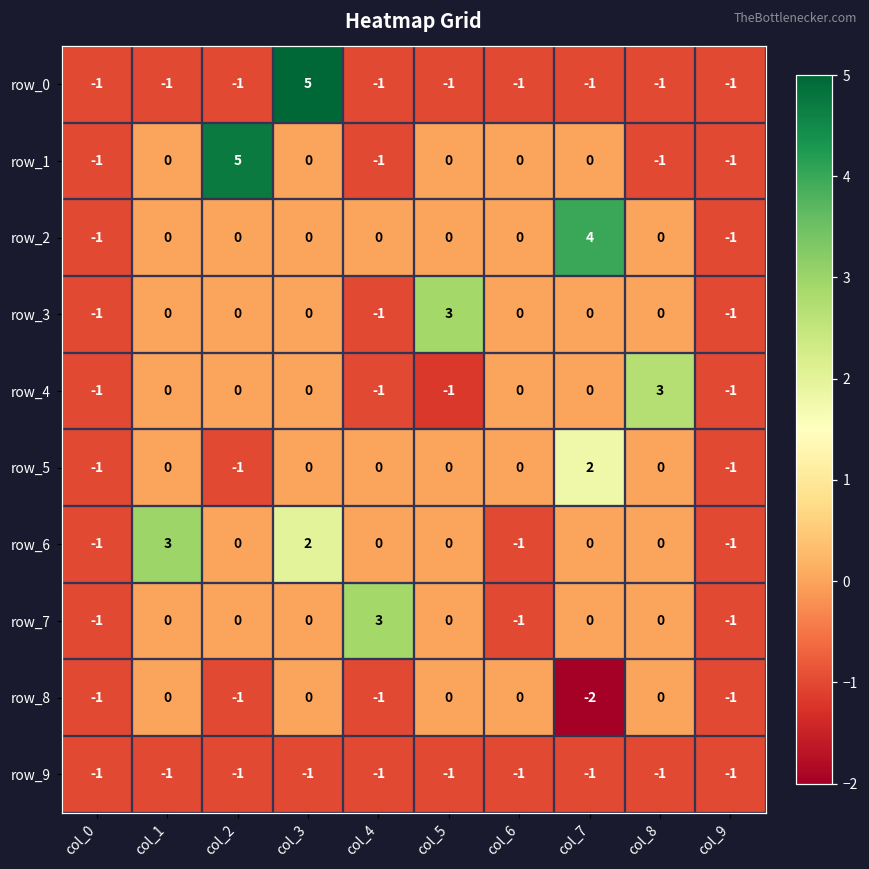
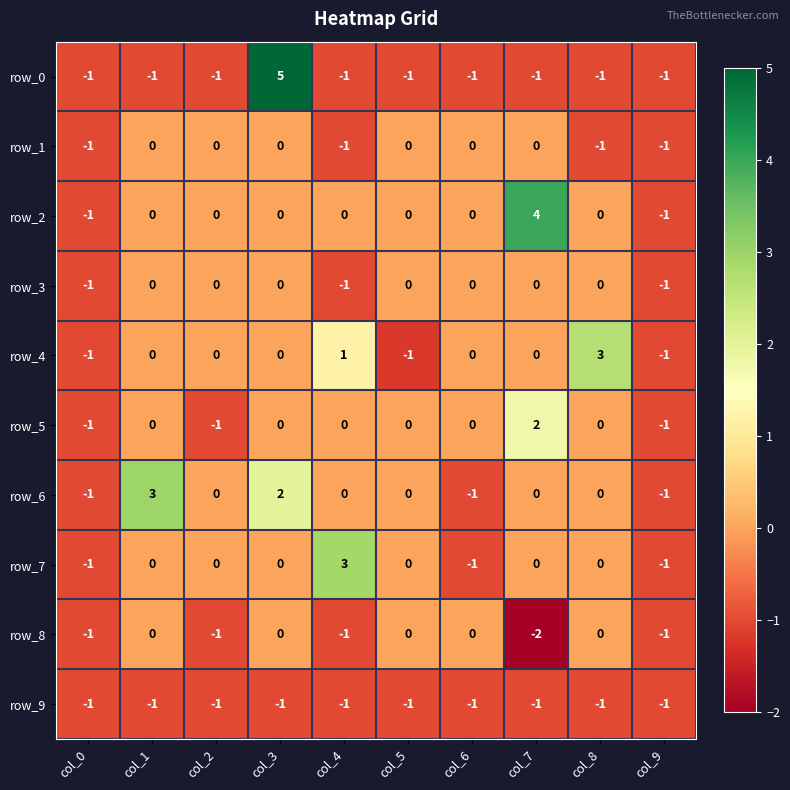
row_1, col_2: 5 -> 0
row_3, col_5: 3 -> 0
row_4, col_4: -1 -> 1
